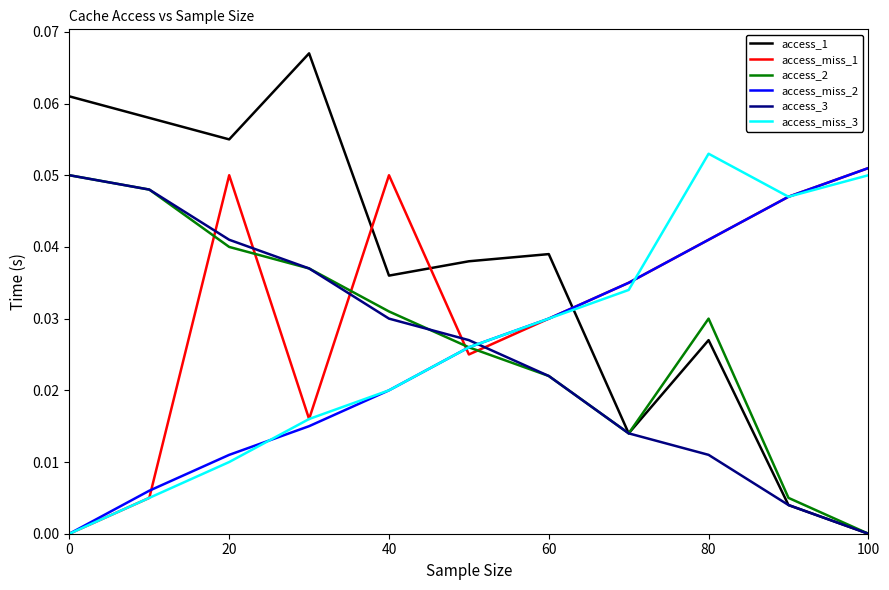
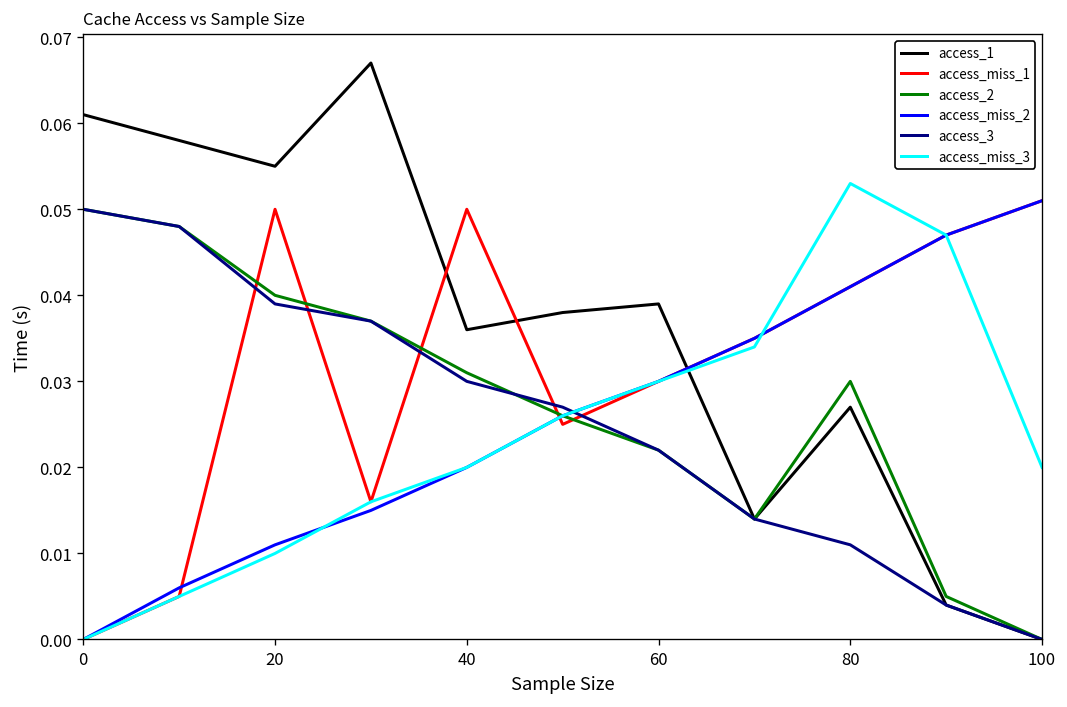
access_3, 20: 0.041 -> 0.039
access_miss_3, 100: 0.05 -> 0.02
